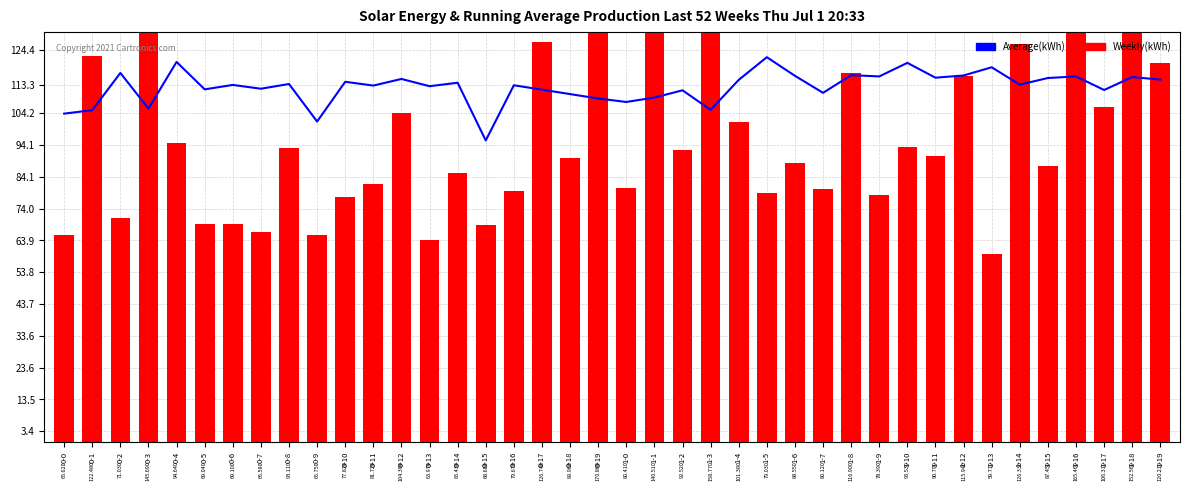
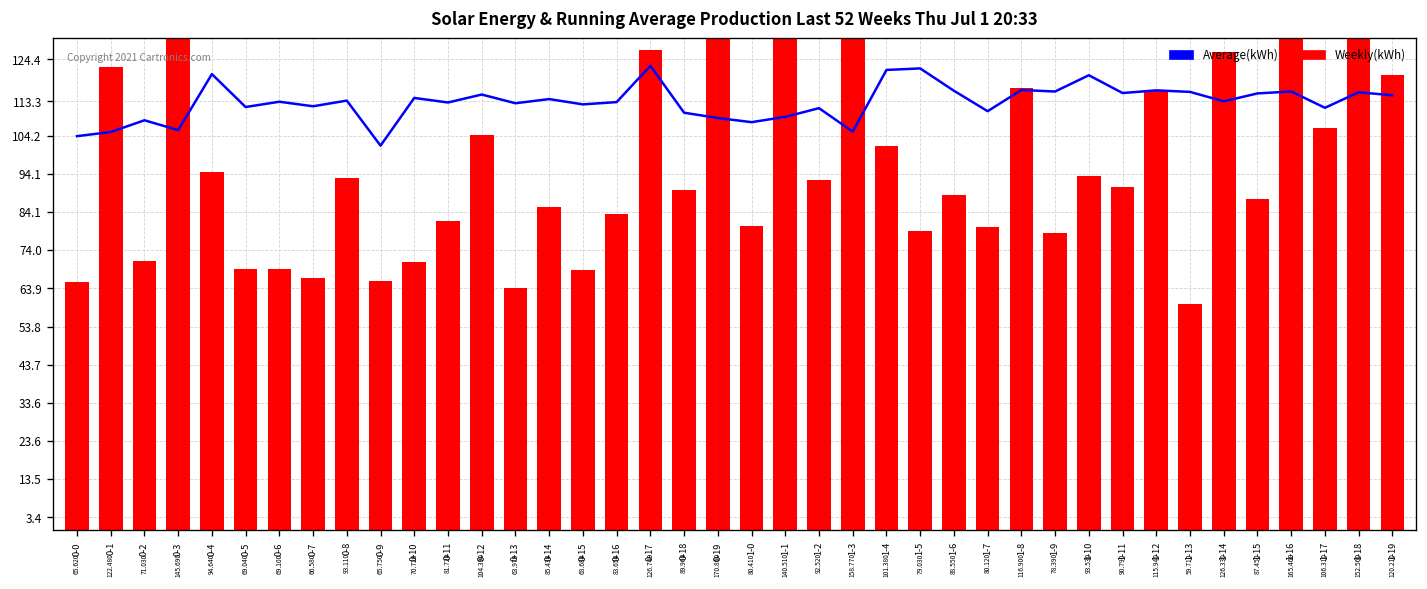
Average(kWh), 0-2: 117 -> 108
Weekly(kWh), 0-10: 77.820 -> 70.720
Average(kWh), 0-15: 96 -> 113
Weekly(kWh), 0-16: 79.670 -> 83.650
Average(kWh), 0-17: 112 -> 123
Average(kWh), 1-4: 115 -> 122
Average(kWh), 1-13: 119 -> 116
